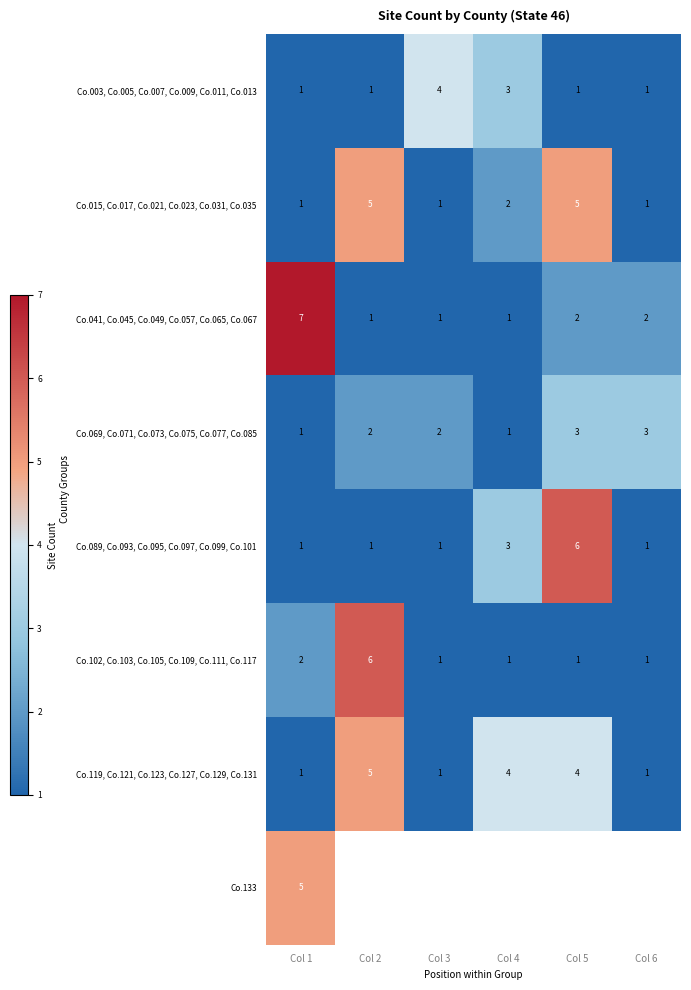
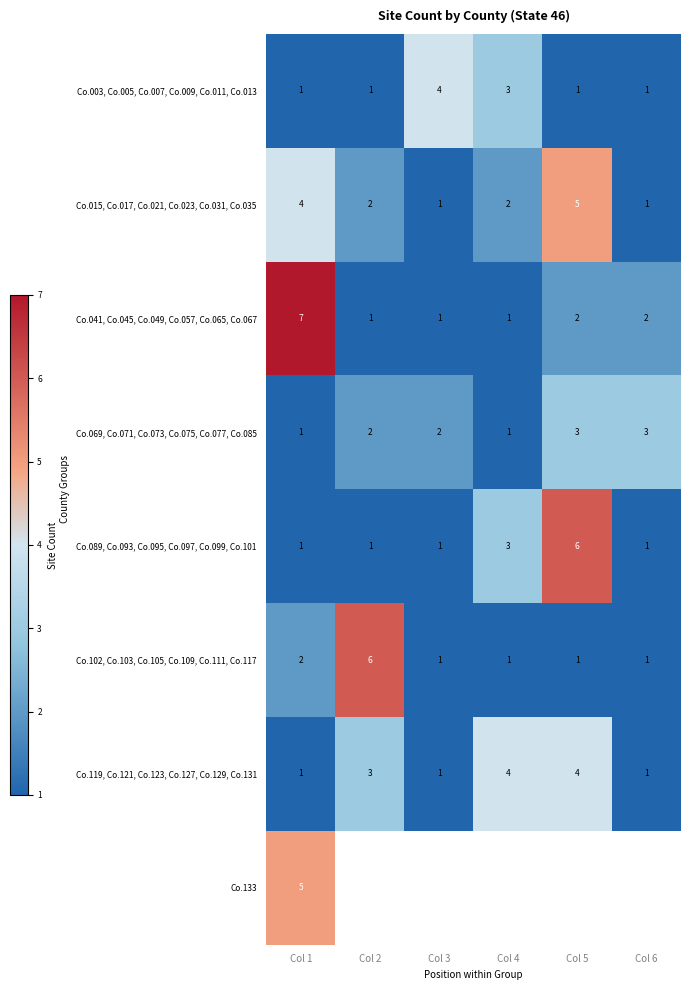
Co.015, Co.017, Co.021, Co.023, Co.031, Co.035, Col 1: 1 -> 4
Co.015, Co.017, Co.021, Co.023, Co.031, Co.035, Col 2: 5 -> 2
Co.119, Co.121, Co.123, Co.127, Co.129, Co.131, Col 2: 5 -> 3
